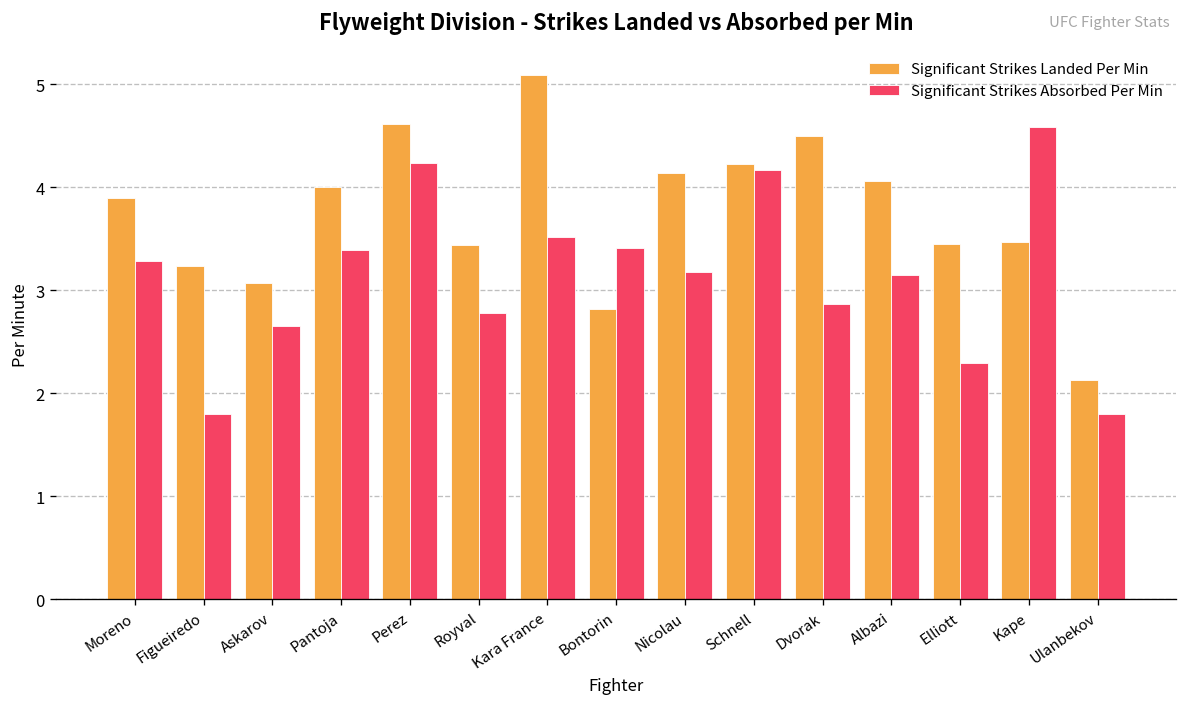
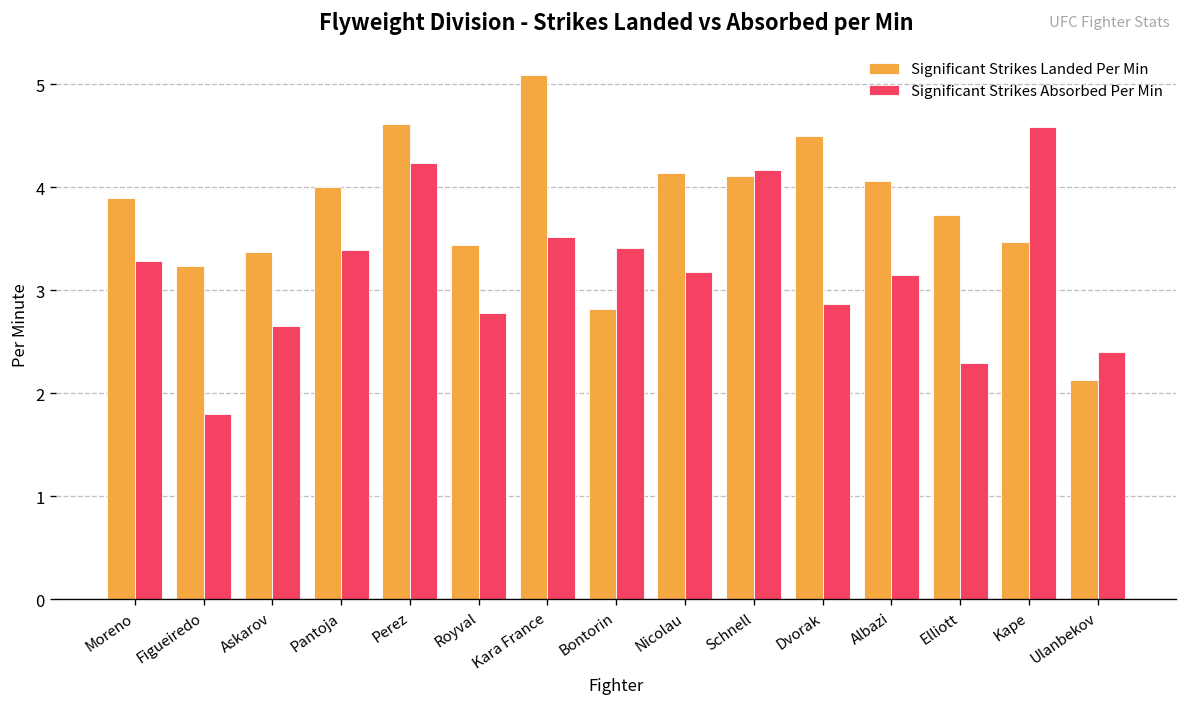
Significant Strikes Landed Per Min, Askarov: 3.1 -> 3.4
Significant Strikes Landed Per Min, Schnell: 4.2 -> 4.1
Significant Strikes Landed Per Min, Elliott: 3.5 -> 3.7
Significant Strikes Absorbed Per Min, Ulanbekov: 1.8 -> 2.4
